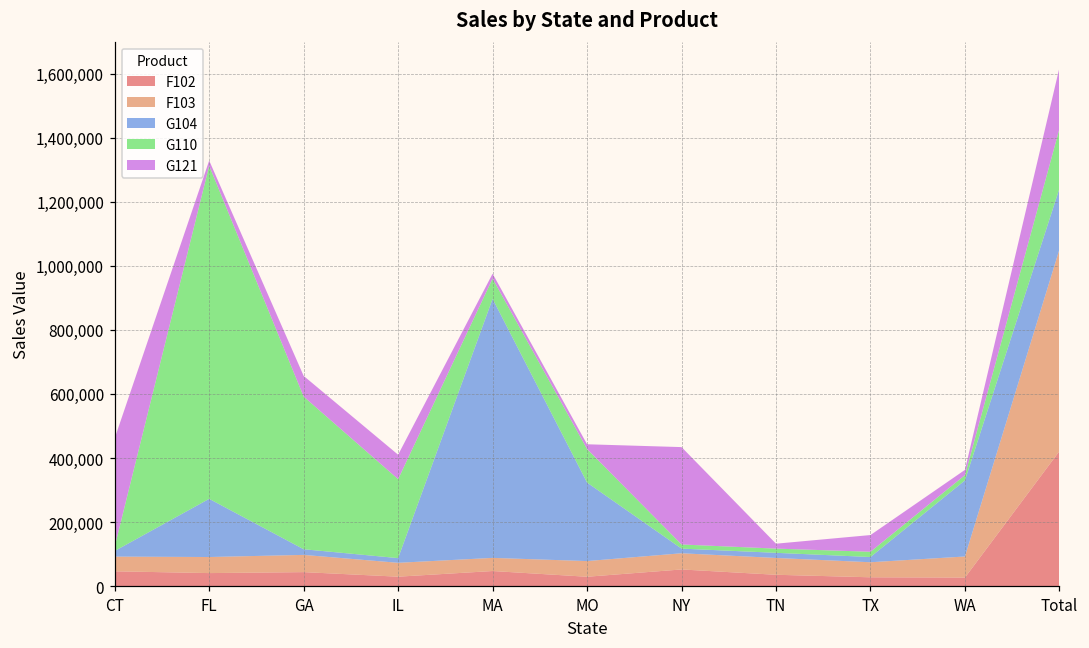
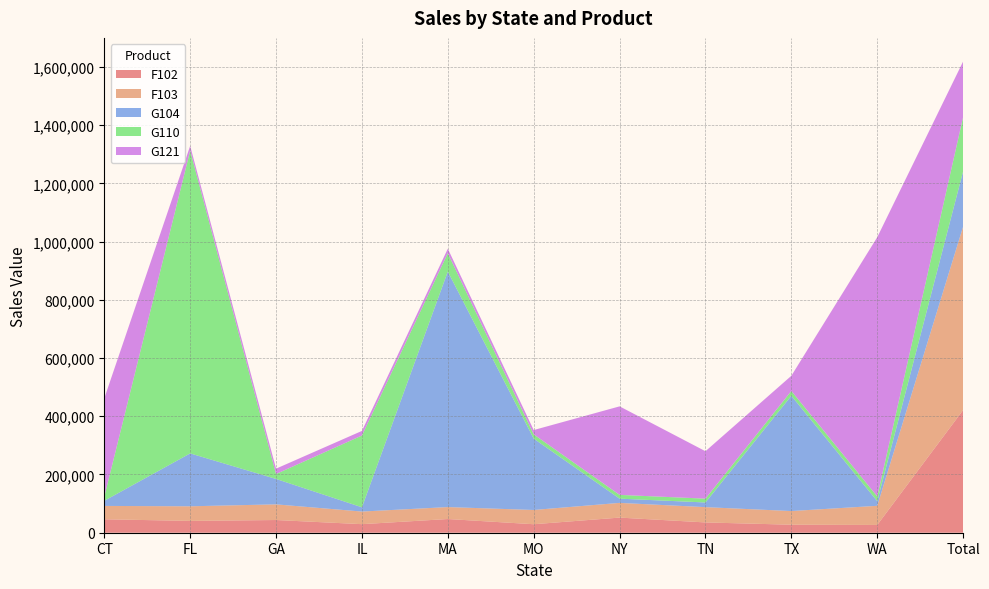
G104, GA: 20,000 -> 90,000
G110, GA: 480,000 -> 20,000
G121, GA: 60,000 -> 20,000
G121, IL: 80,000 -> 20,000
G110, MO: 100,000 -> 10,000
G121, TN: 20,000 -> 160,000
G104, TX: 20,000 -> 400,000
G104, WA: 240,000 -> 20,000
G121, WA: 20,000 -> 890,000
